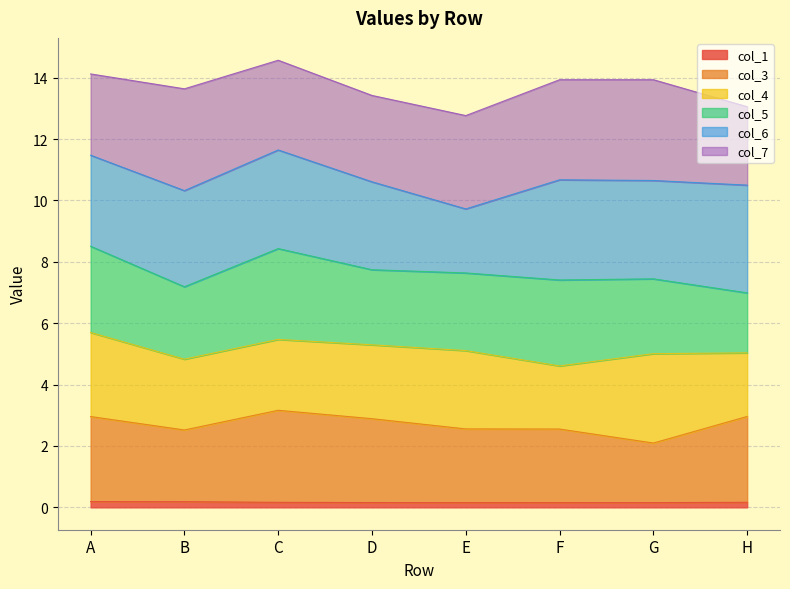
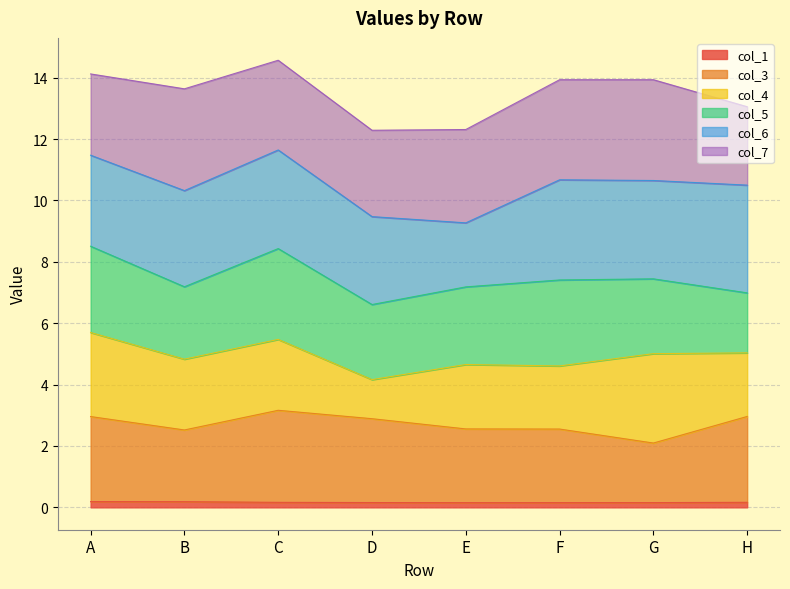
col_4, D: 2.4 -> 1.3
col_4, E: 2.6 -> 2.1
